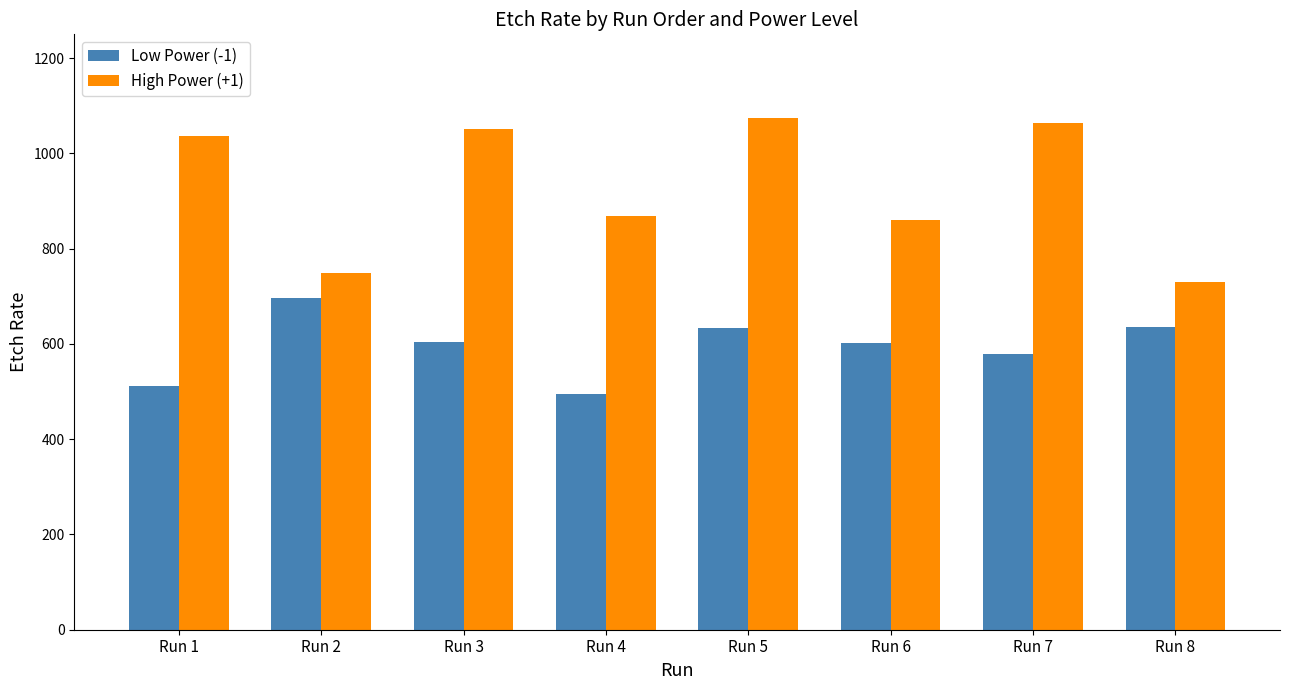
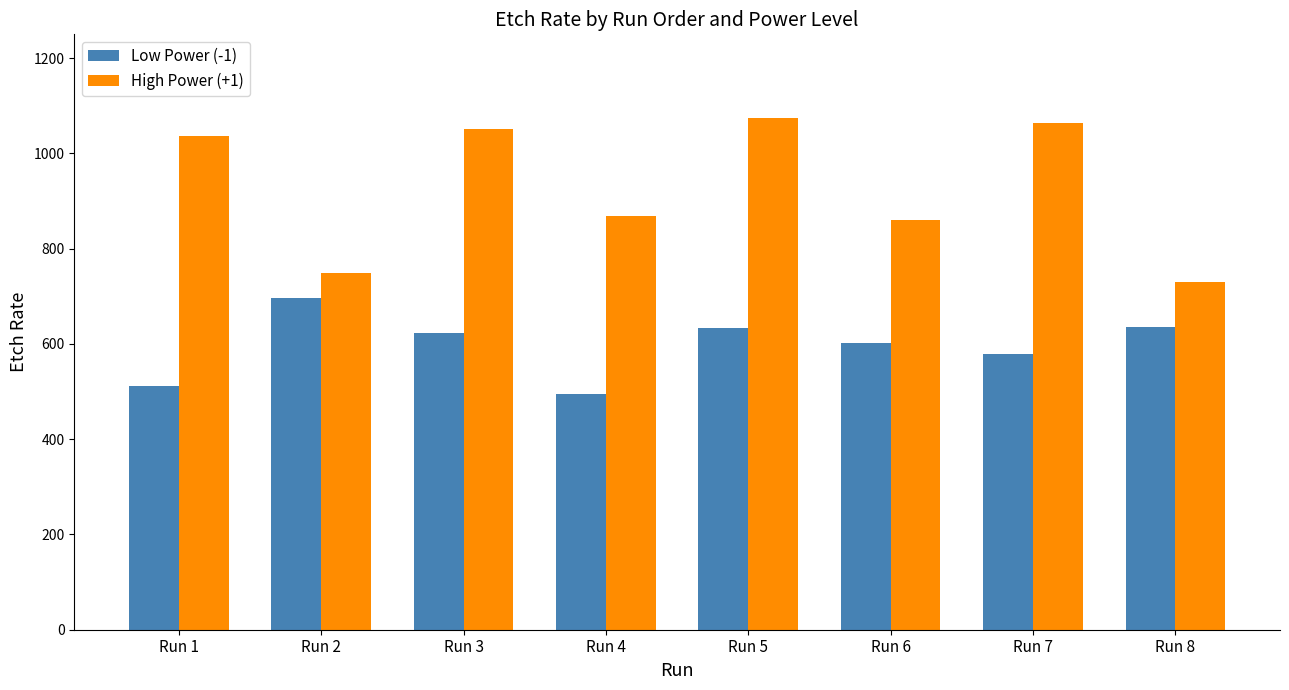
Low Power (-1), Run 3: 600 -> 620
